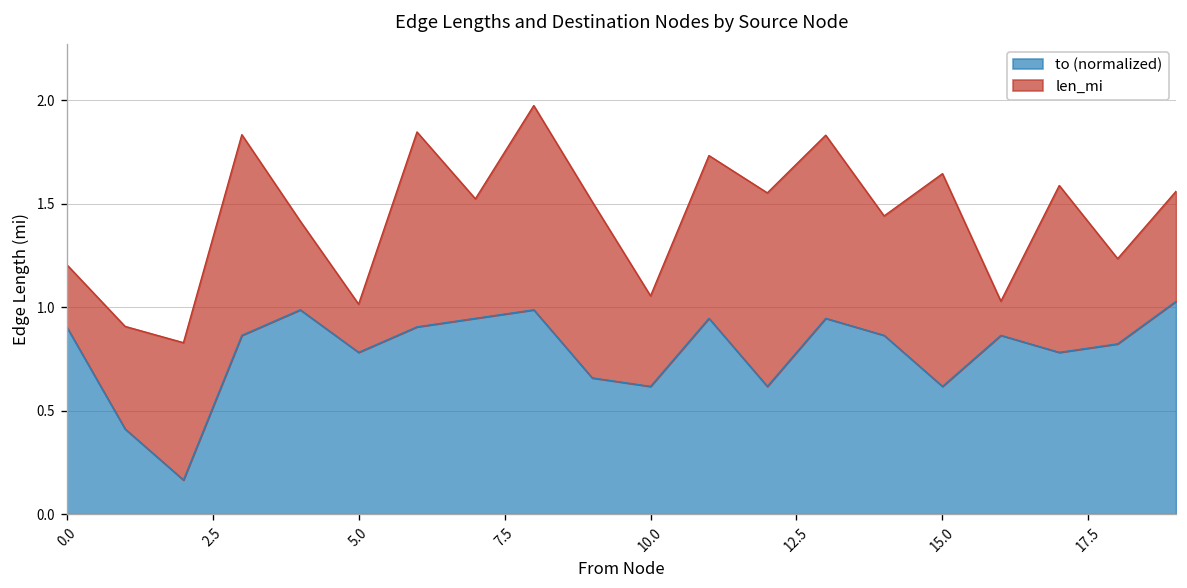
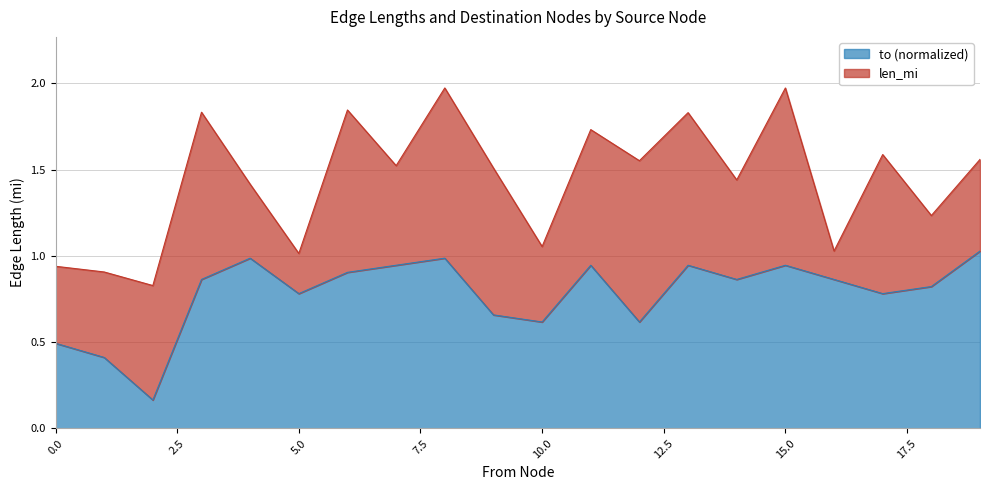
to (normalized), 0.0: 0.90 -> 0.49
len_mi, 0.0: 0.30 -> 0.45
to (normalized), 15.0: 0.62 -> 0.95
